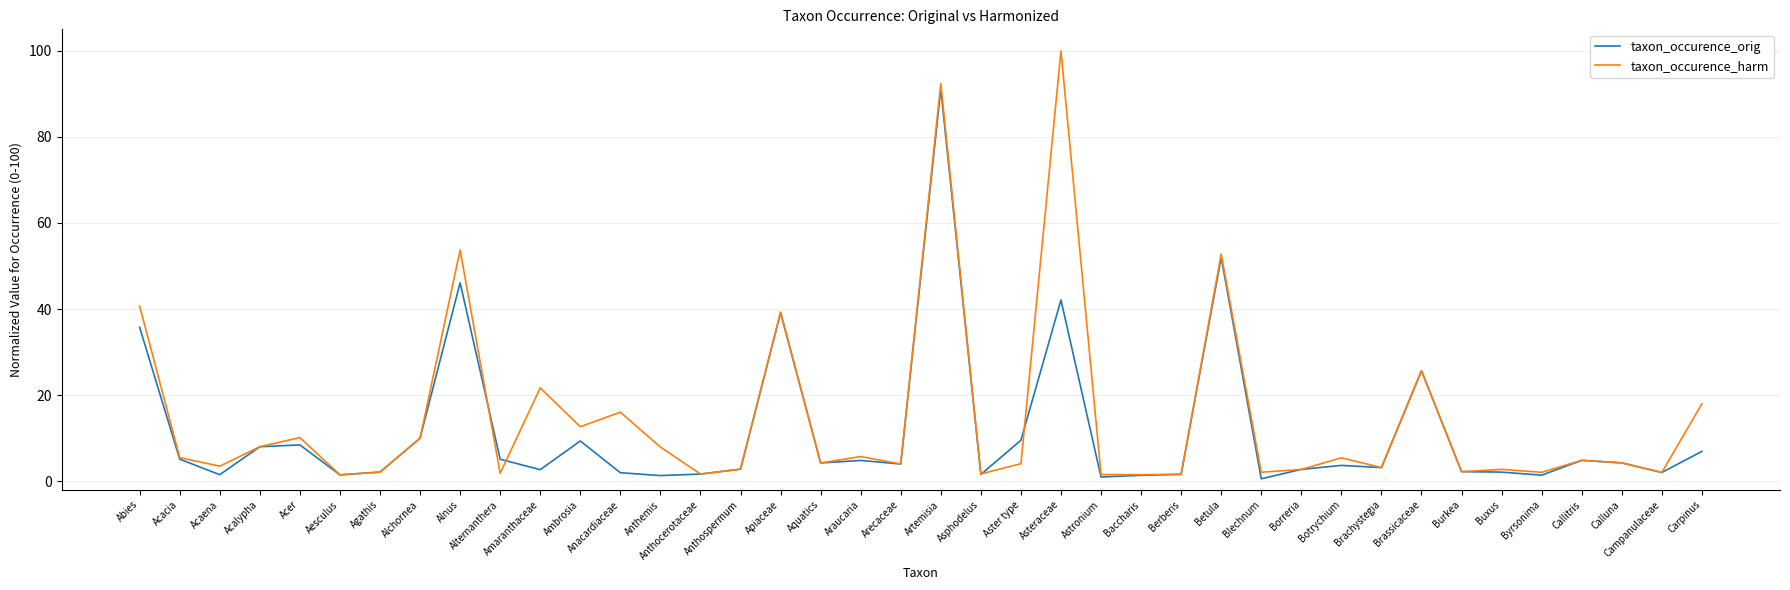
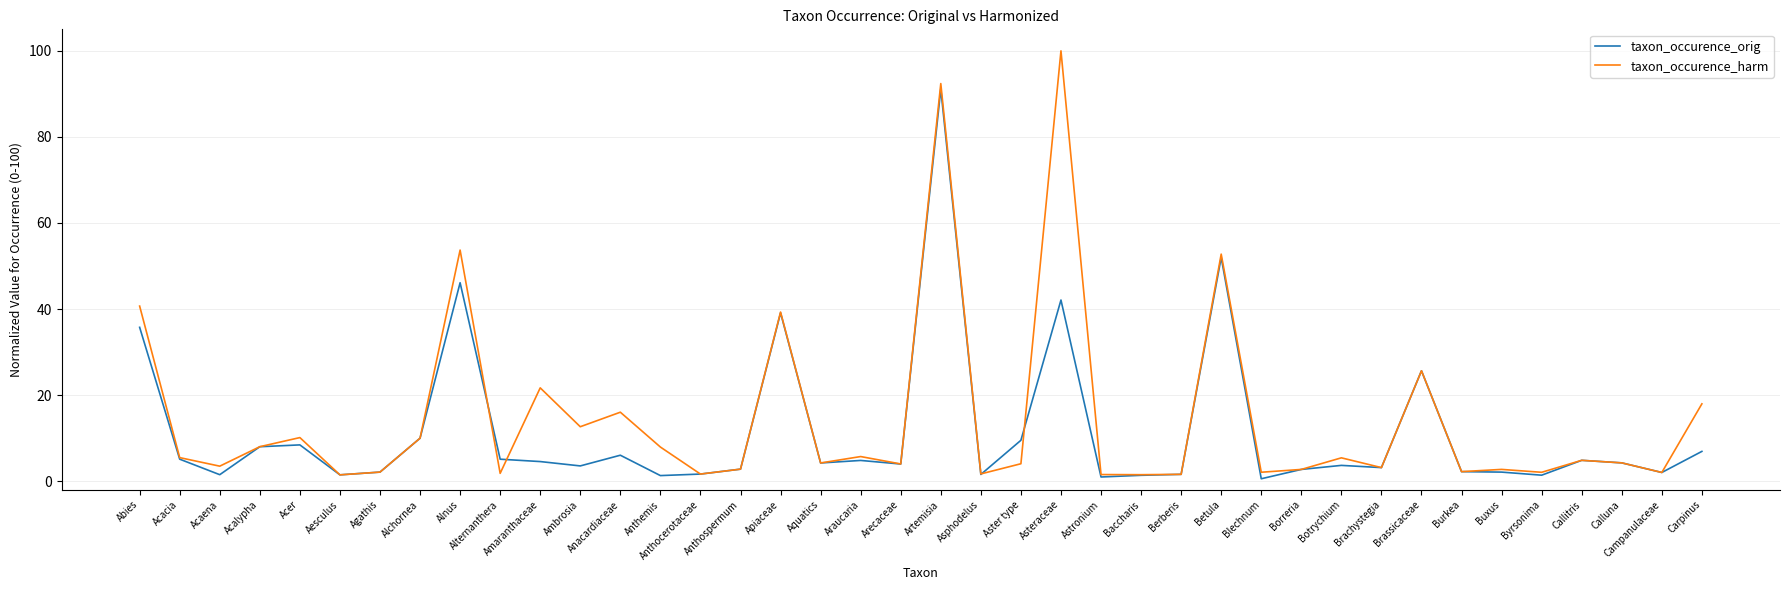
taxon_occurence_orig, Amaranthaceae: 3 -> 5
taxon_occurence_orig, Ambrosia: 9 -> 4
taxon_occurence_orig, Anacardiaceae: 2 -> 6
